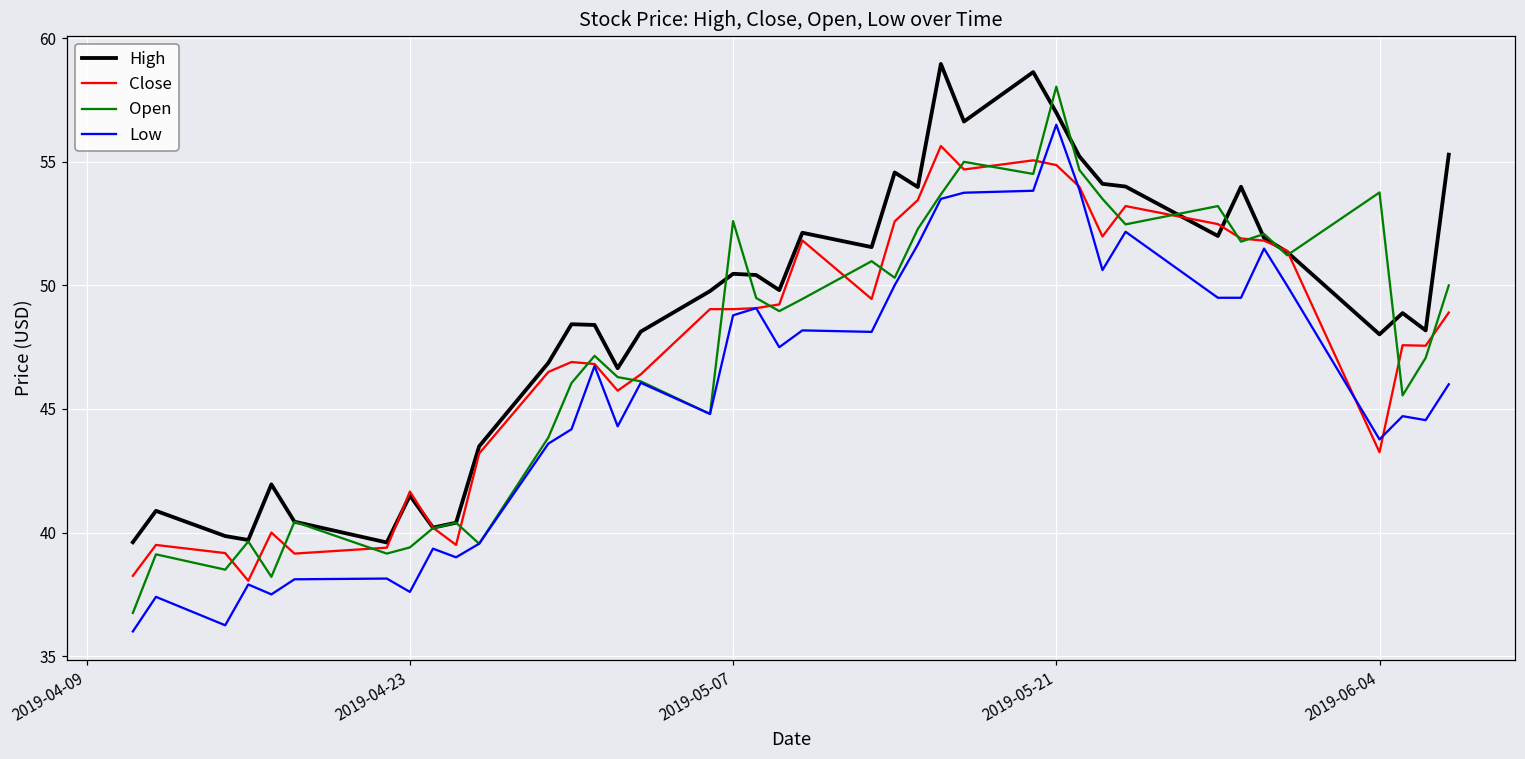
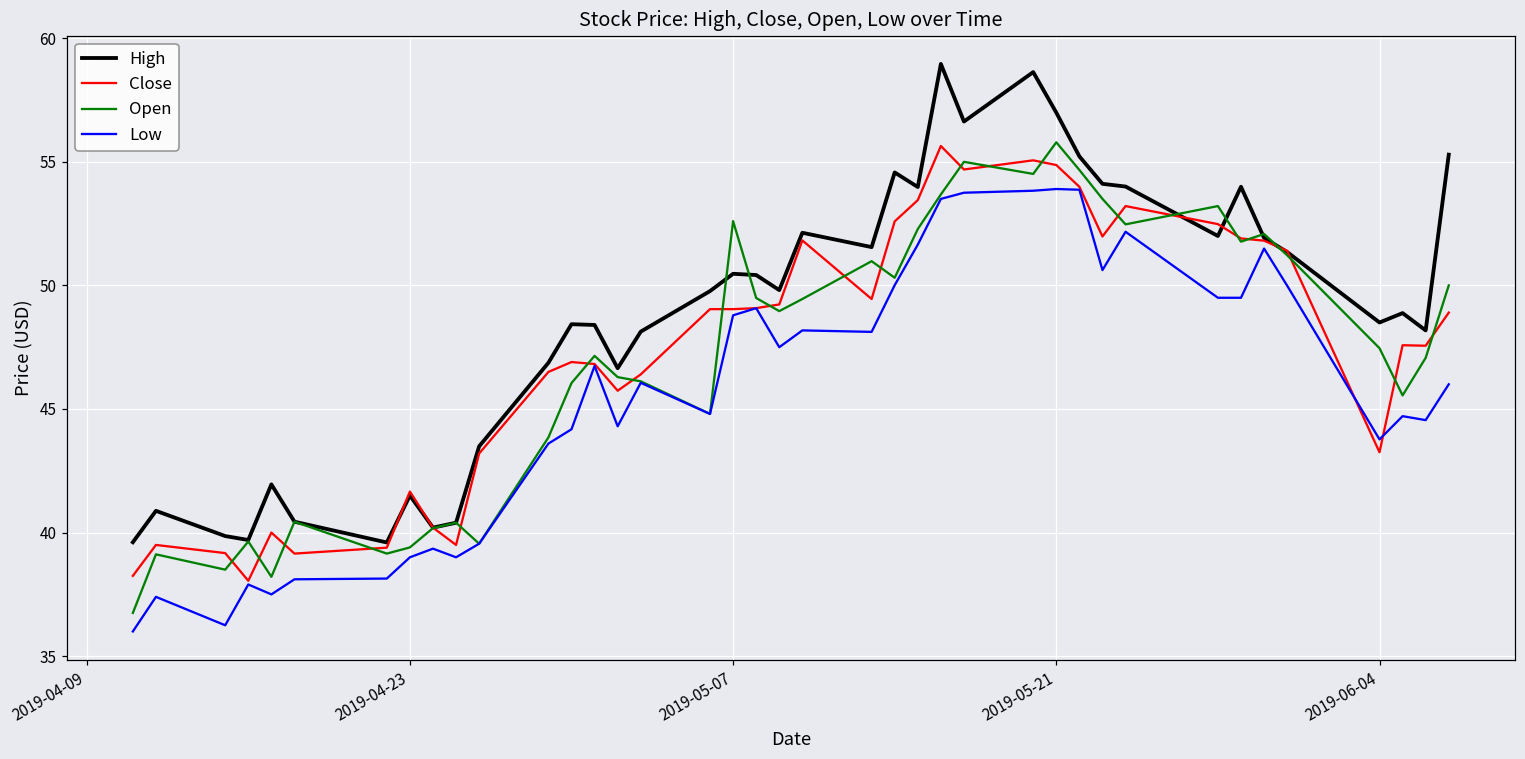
Low, 2019-04-23: 37.6 -> 39.0
Open, 2019-05-21: 58.0 -> 55.8
Low, 2019-05-21: 56.5 -> 53.9
High, 2019-06-04: 48.0 -> 48.5
Open, 2019-06-04: 53.8 -> 47.5
